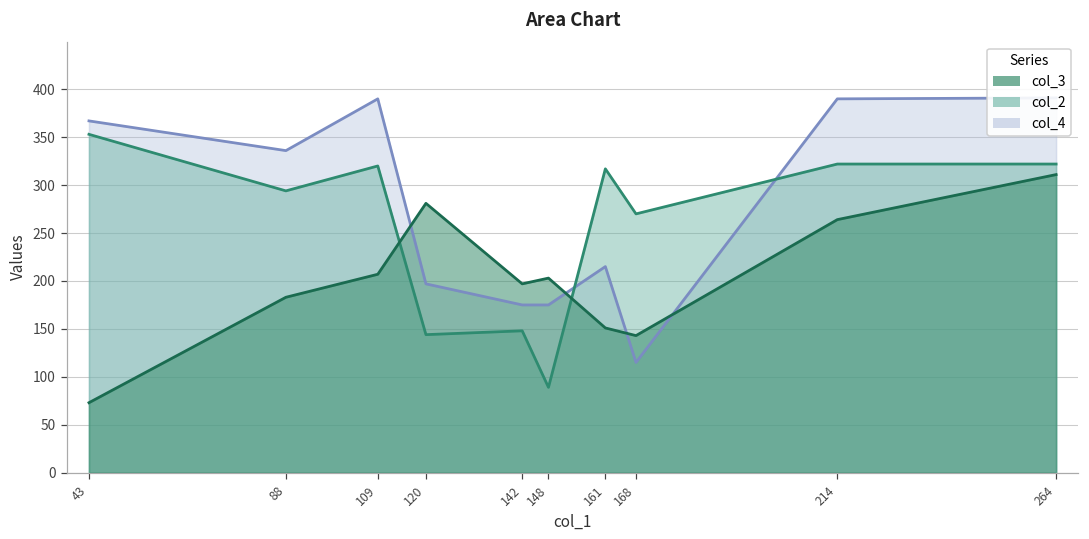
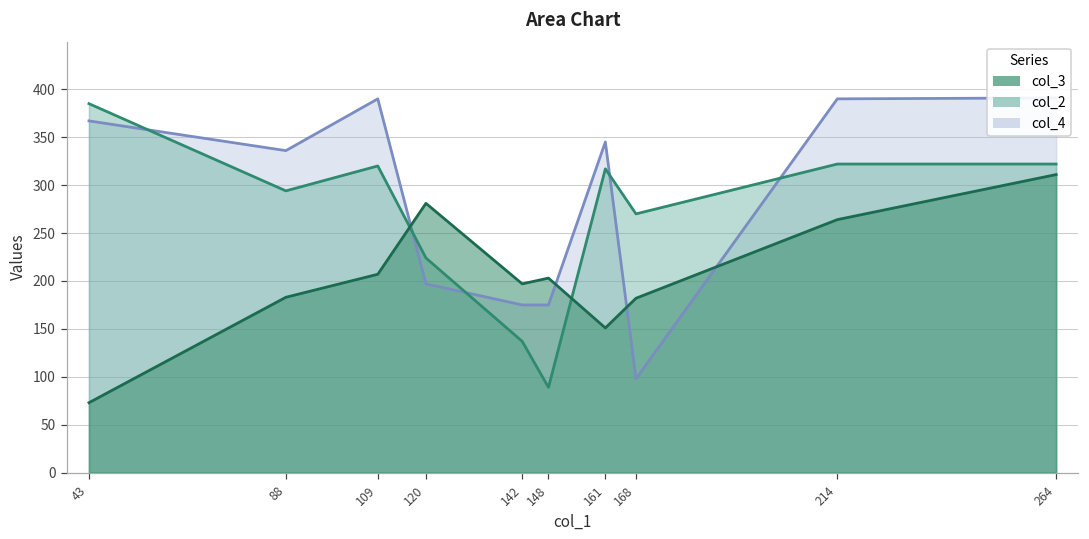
col_2, 43: 350 -> 390
col_2, 120: 140 -> 220
col_2, 142: 150 -> 140
col_4, 161: 220 -> 350
col_4, 168: 120 -> 100
col_3, 168: 140 -> 180
